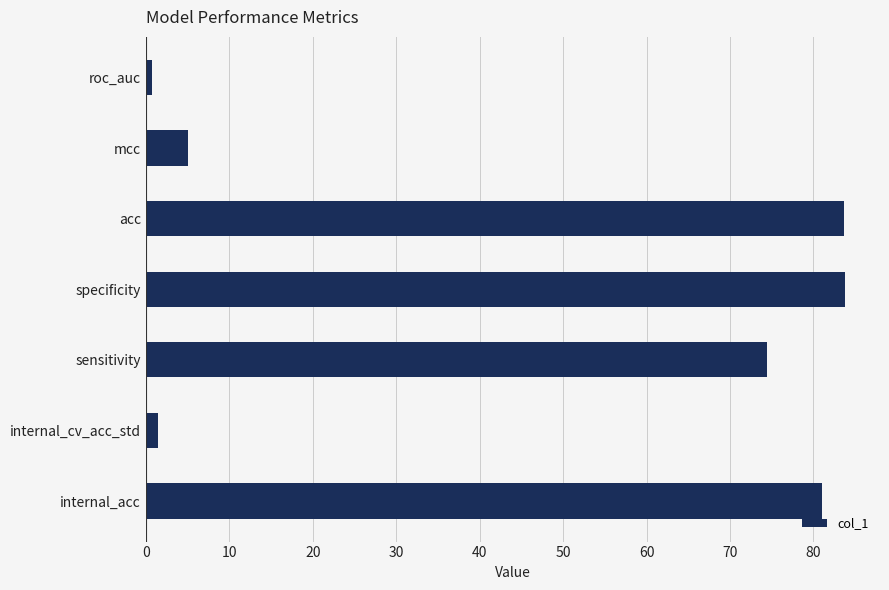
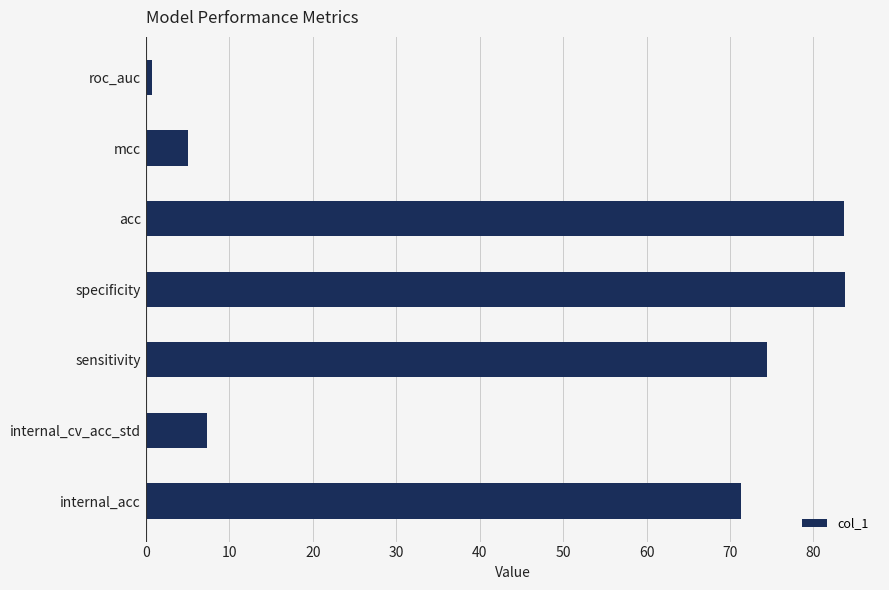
internal_cv_acc_std: 1 -> 7
internal_acc: 81 -> 71
